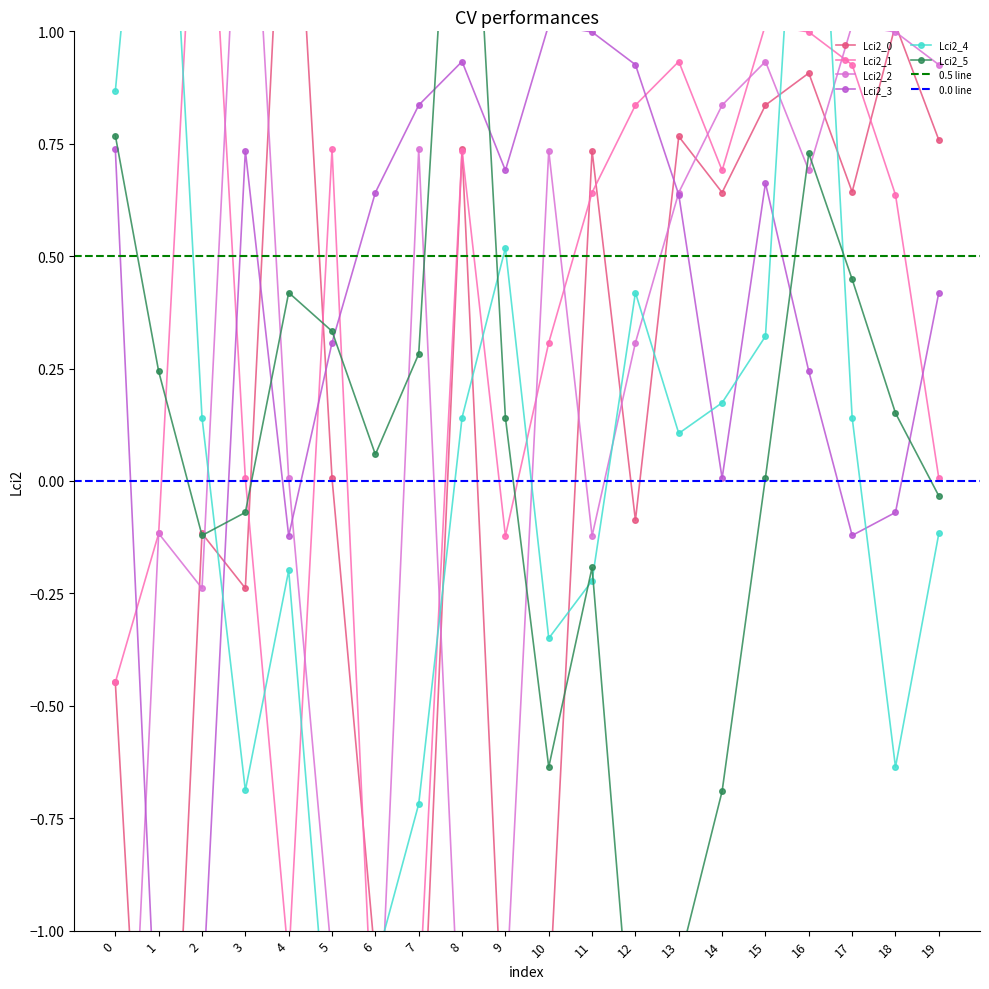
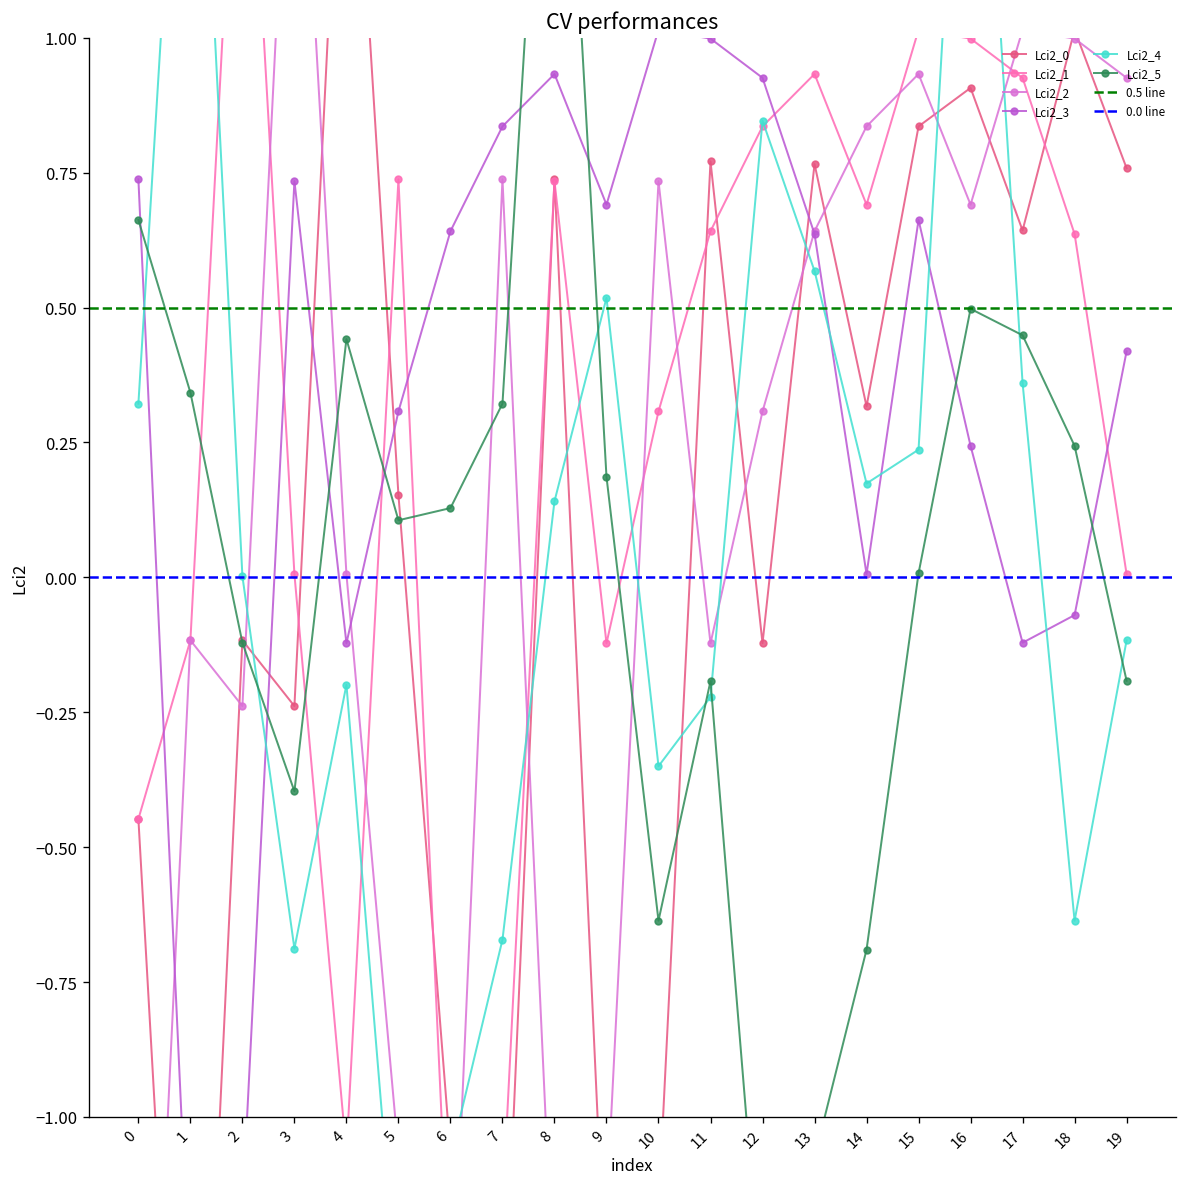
Lci2_4, 0: 0.87 -> 0.32
Lci2_5, 0: 0.77 -> 0.66
Lci2_5, 1: 0.24 -> 0.34
Lci2_4, 2: 0.14 -> 0.00
Lci2_5, 3: -0.07 -> -0.40
Lci2_5, 4: 0.42 -> 0.44
Lci2_0, 5: 0.01 -> 0.15
Lci2_5, 5: 0.33 -> 0.11
Lci2_5, 6: 0.06 -> 0.13
Lci2_4, 7: -0.72 -> -0.67
Lci2_5, 7: 0.28 -> 0.32
Lci2_5, 9: 0.14 -> 0.19
Lci2_0, 11: 0.73 -> 0.77
Lci2_0, 12: -0.09 -> -0.12
Lci2_4, 12: 0.42 -> 0.85
Lci2_4, 13: 0.11 -> 0.57
Lci2_0, 14: 0.64 -> 0.32
Lci2_4, 15: 0.32 -> 0.24
Lci2_5, 16: 0.73 -> 0.50
Lci2_4, 17: 0.14 -> 0.36
Lci2_5, 18: 0.15 -> 0.24
Lci2_5, 19: -0.03 -> -0.19
